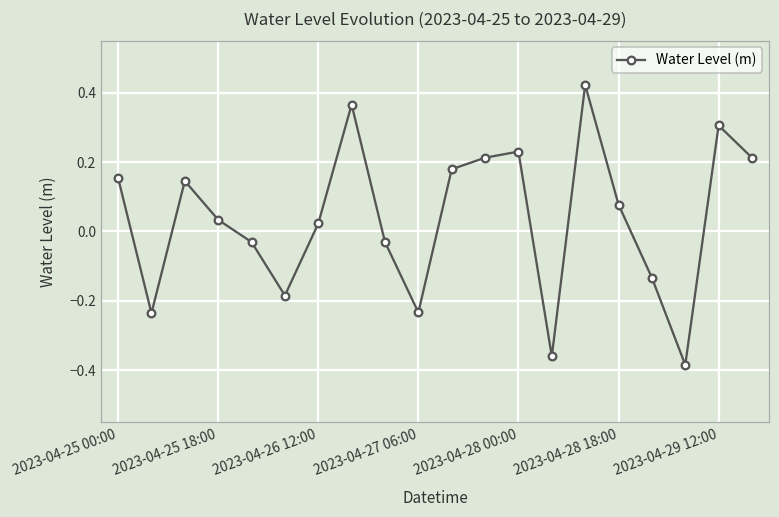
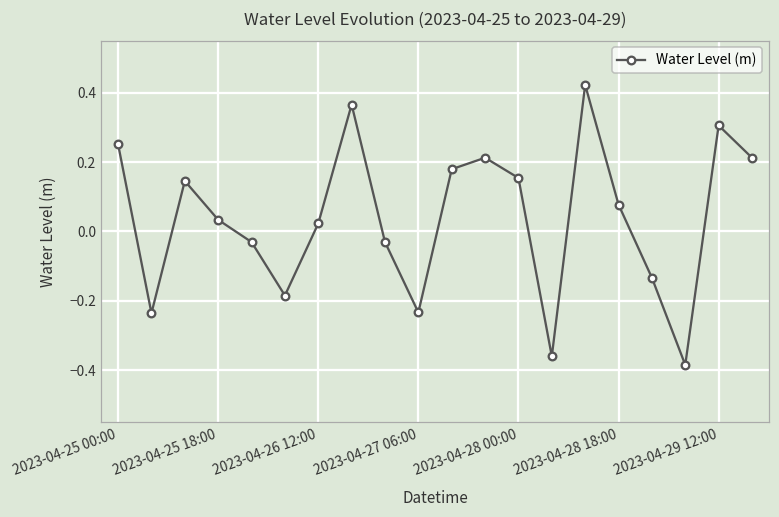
2023-04-25 00:00: 0.15 -> 0.25
2023-04-28 00:00: 0.23 -> 0.15
